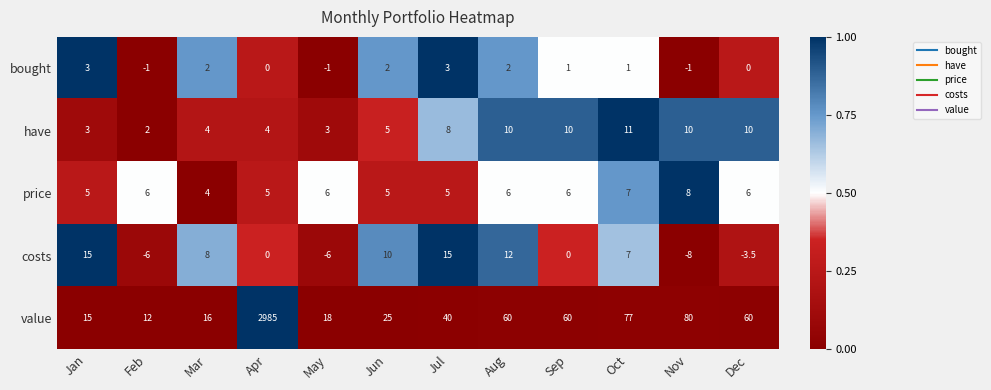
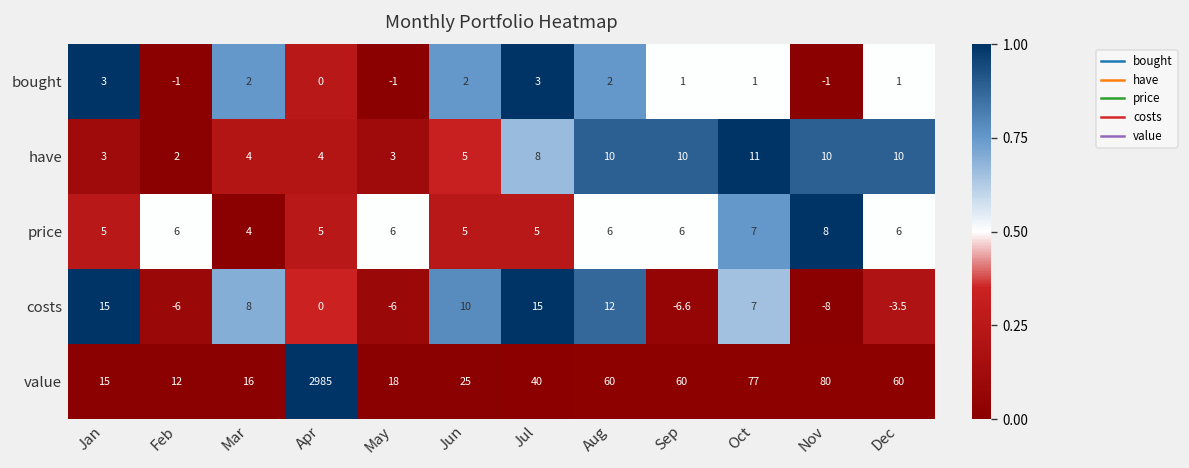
bought, Dec: 0 -> 1
costs, Sep: 0 -> -6.6
